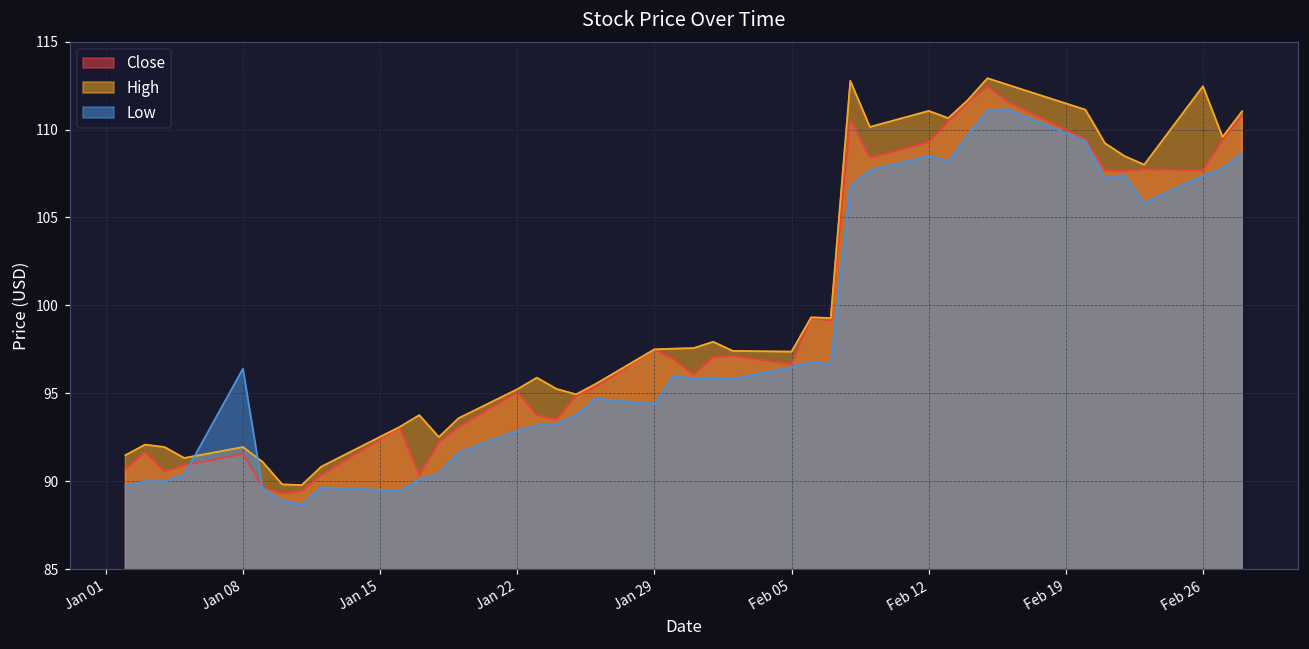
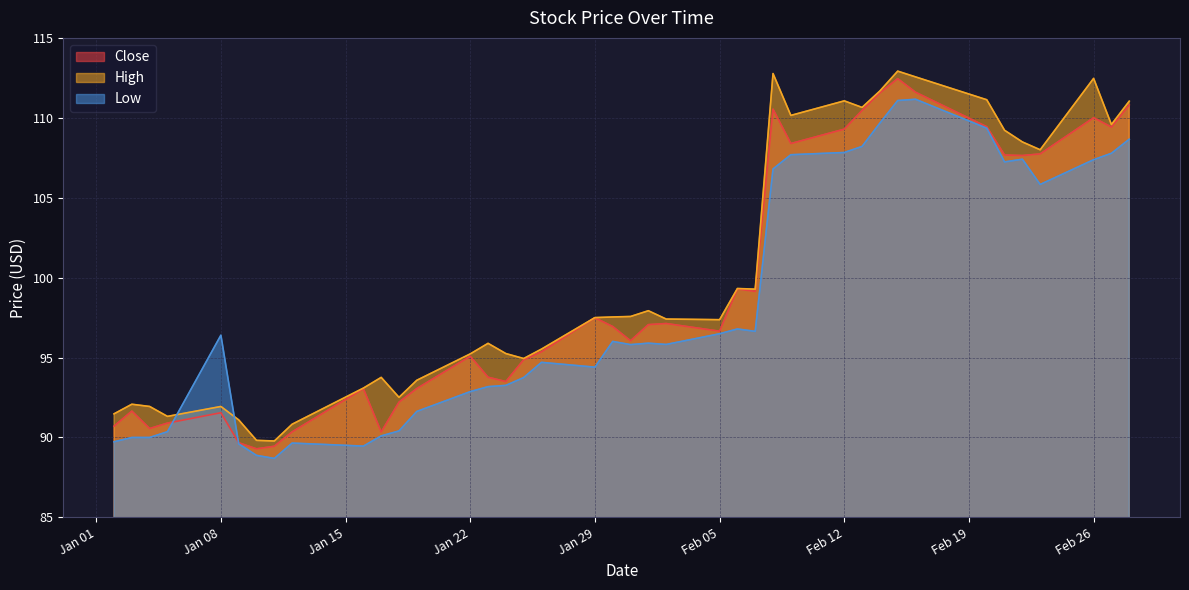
Low, Feb 12: 108.5 -> 107.8
Close, Feb 26: 107.7 -> 110.0
